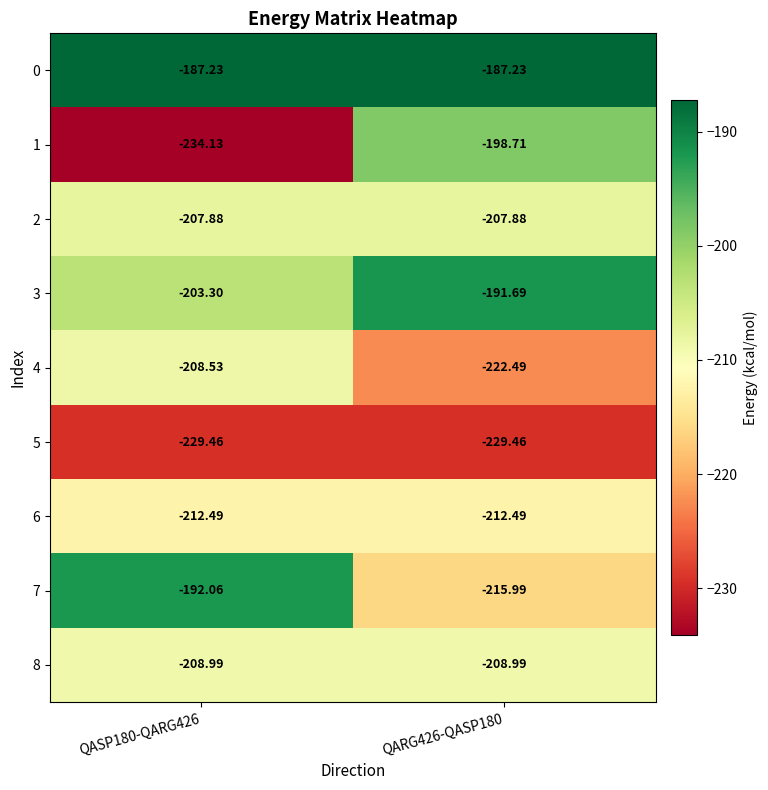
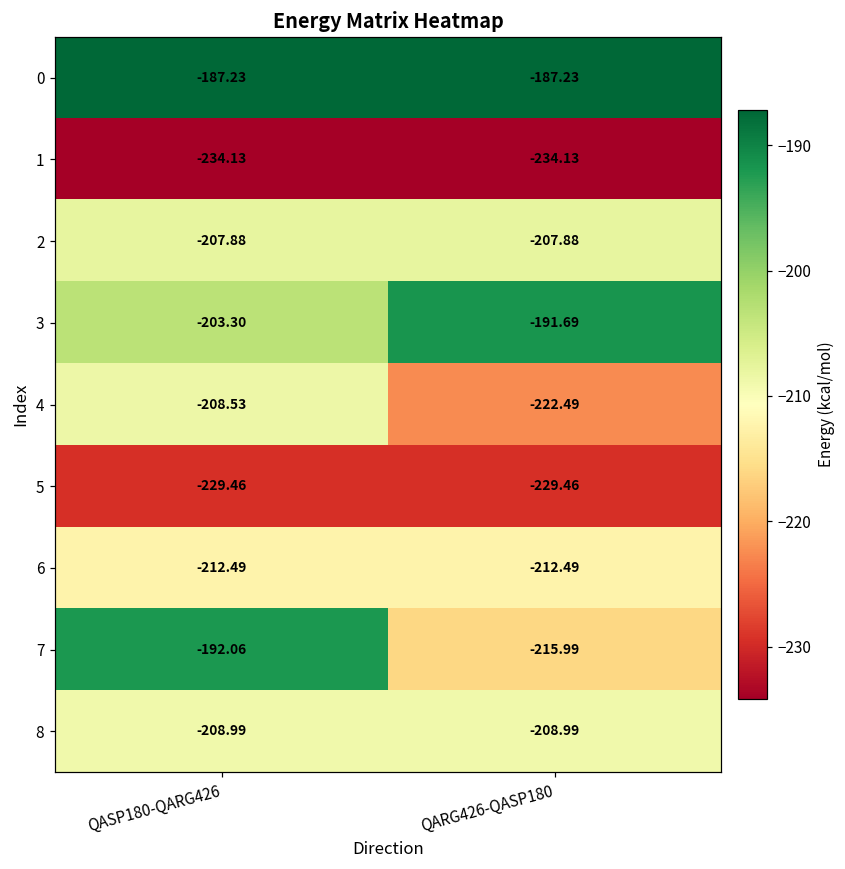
1, QARG426-QASP180: -198.71 -> -234.13
